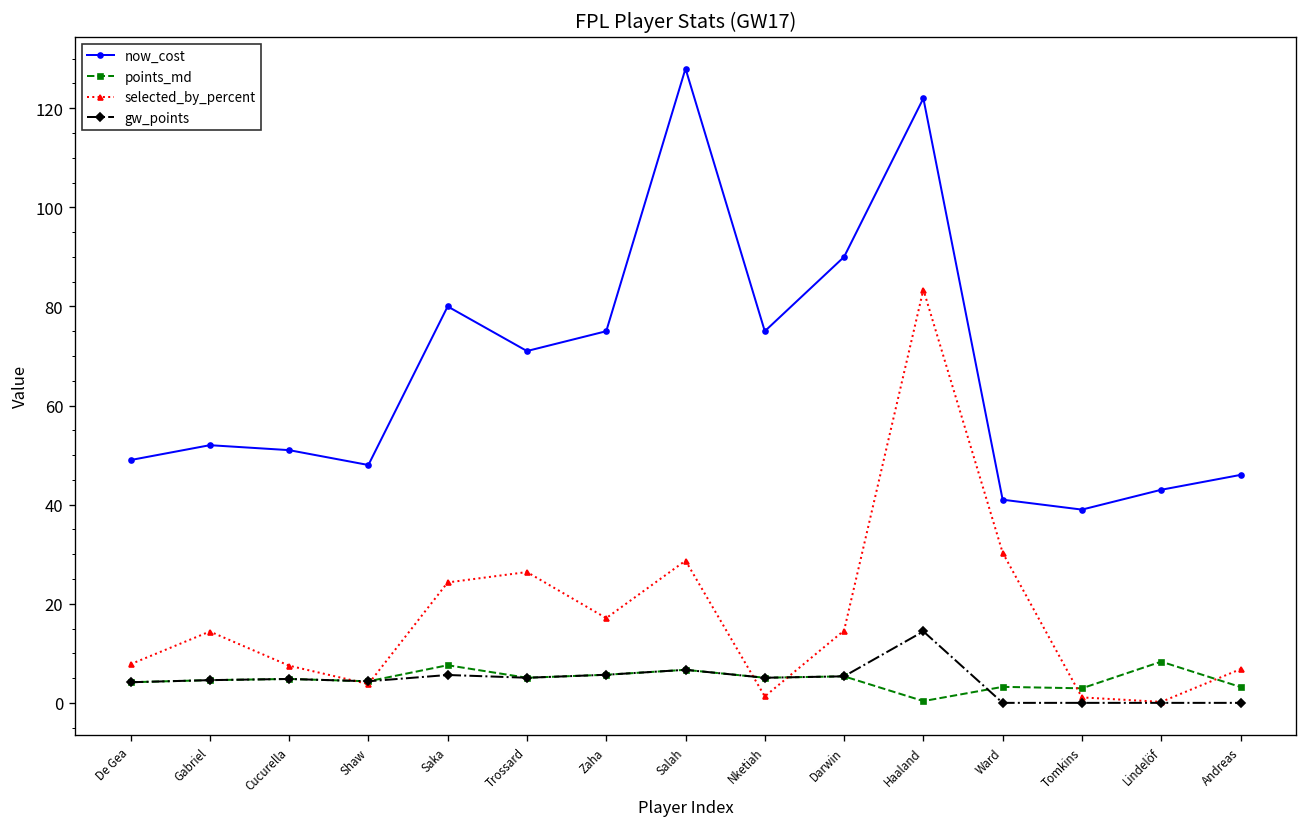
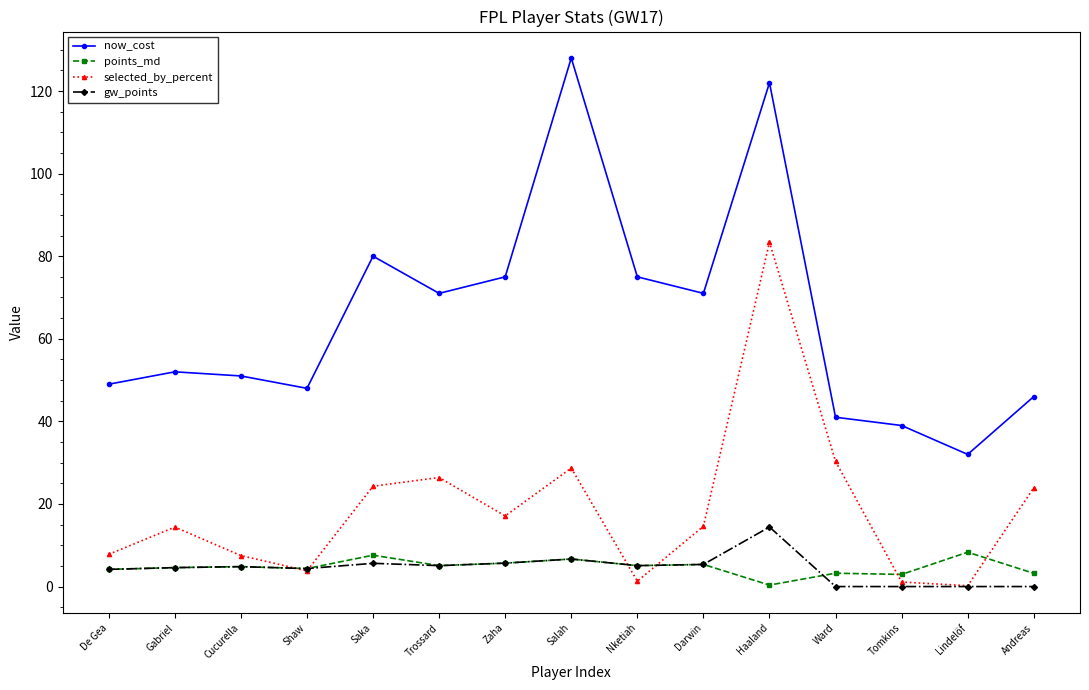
now_cost, Darwin: 90 -> 71
now_cost, Lindelöf: 43 -> 32
selected_by_percent, Andreas: 7 -> 24
